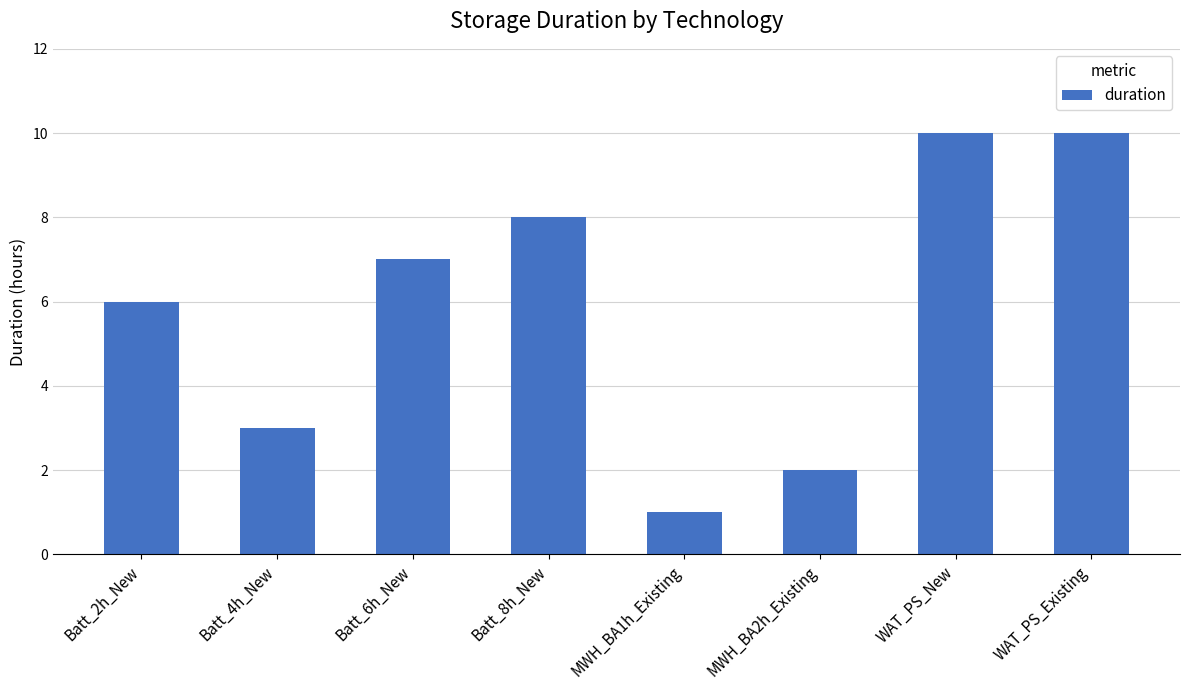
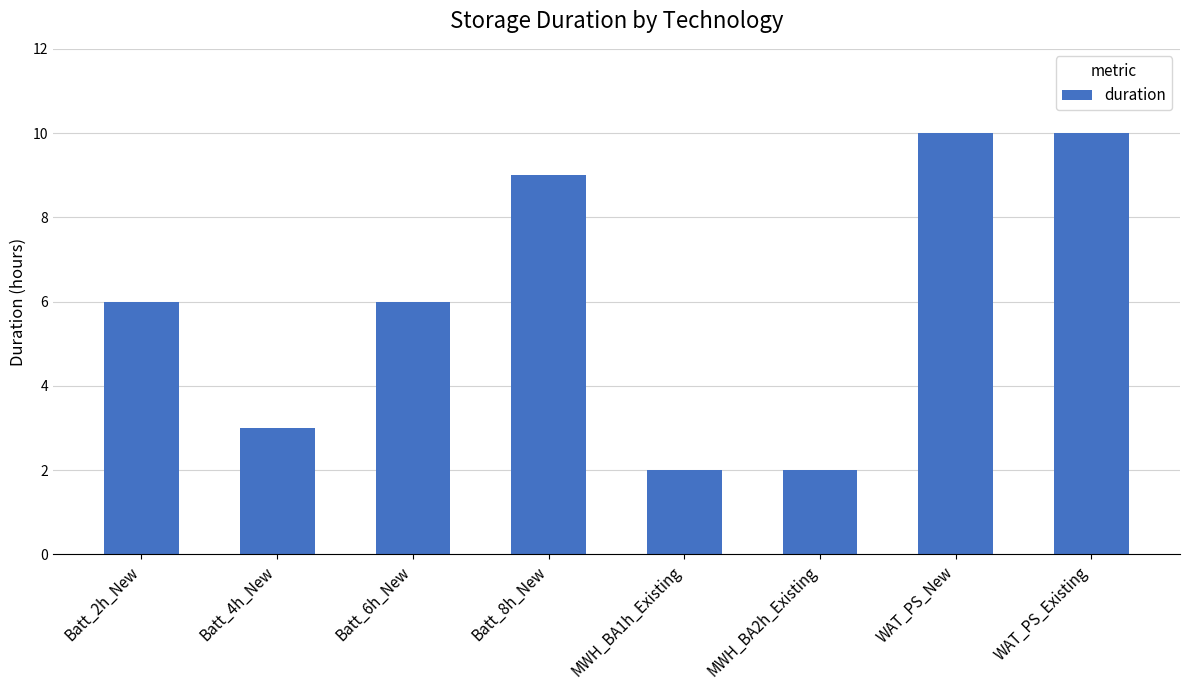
Batt_6h_New: 7 -> 6
Batt_8h_New: 8 -> 9
MWH_BA1h_Existing: 1 -> 2
